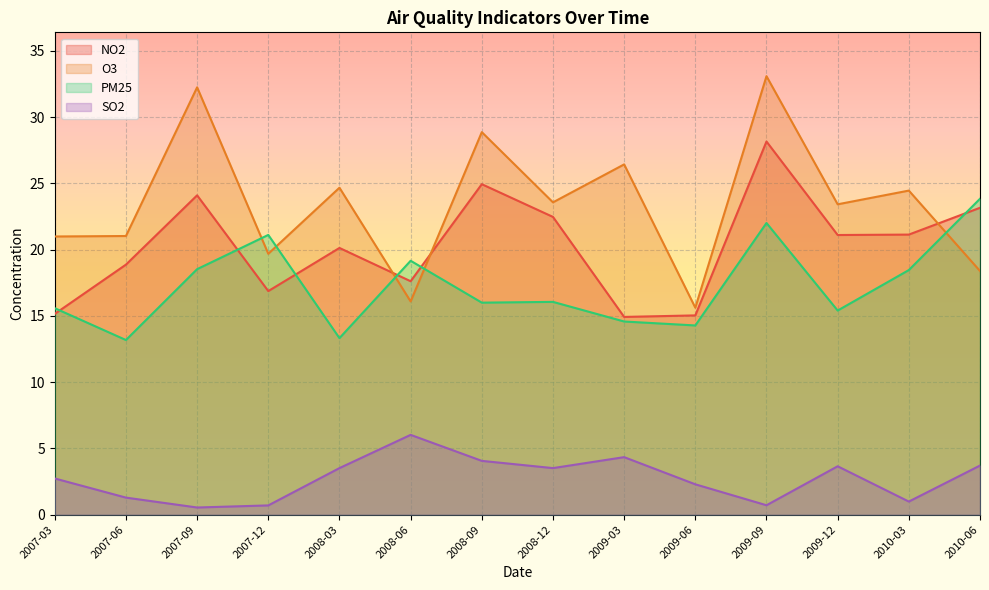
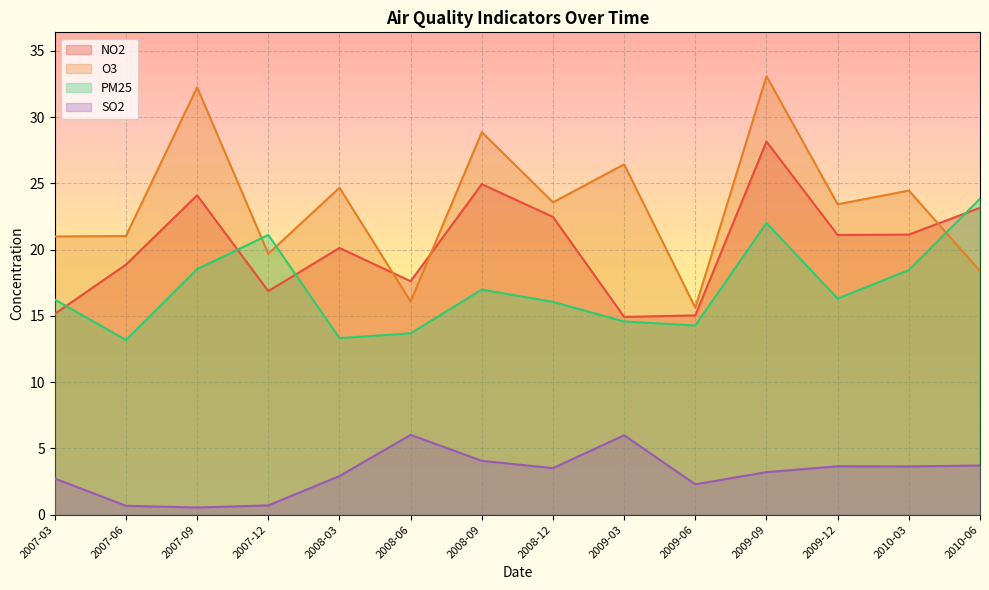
PM25, 2007-03: 15.6 -> 16.2
SO2, 2007-06: 1.3 -> 0.7
SO2, 2008-03: 3.5 -> 2.9
PM25, 2008-06: 19.2 -> 13.7
PM25, 2008-09: 16.0 -> 17.0
SO2, 2009-03: 4.3 -> 6.0
SO2, 2009-09: 0.7 -> 3.2
PM25, 2009-12: 15.4 -> 16.3
SO2, 2010-03: 1.0 -> 3.6
